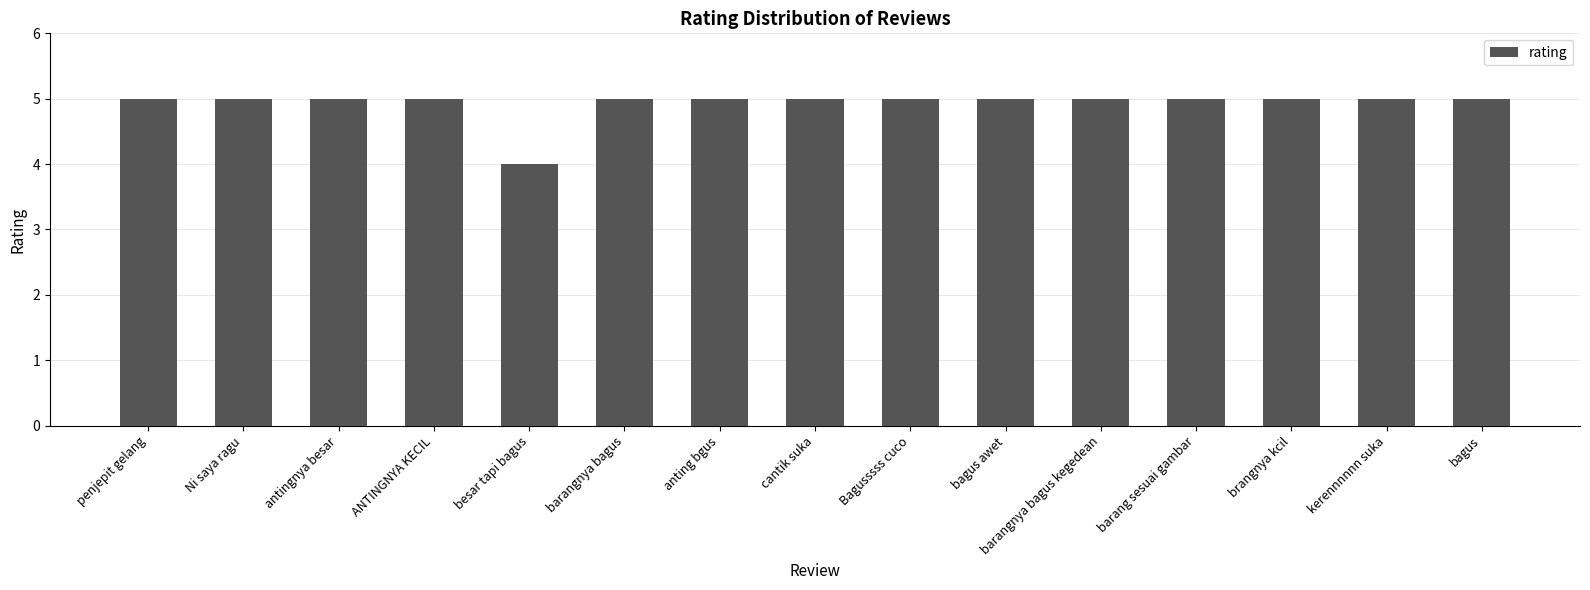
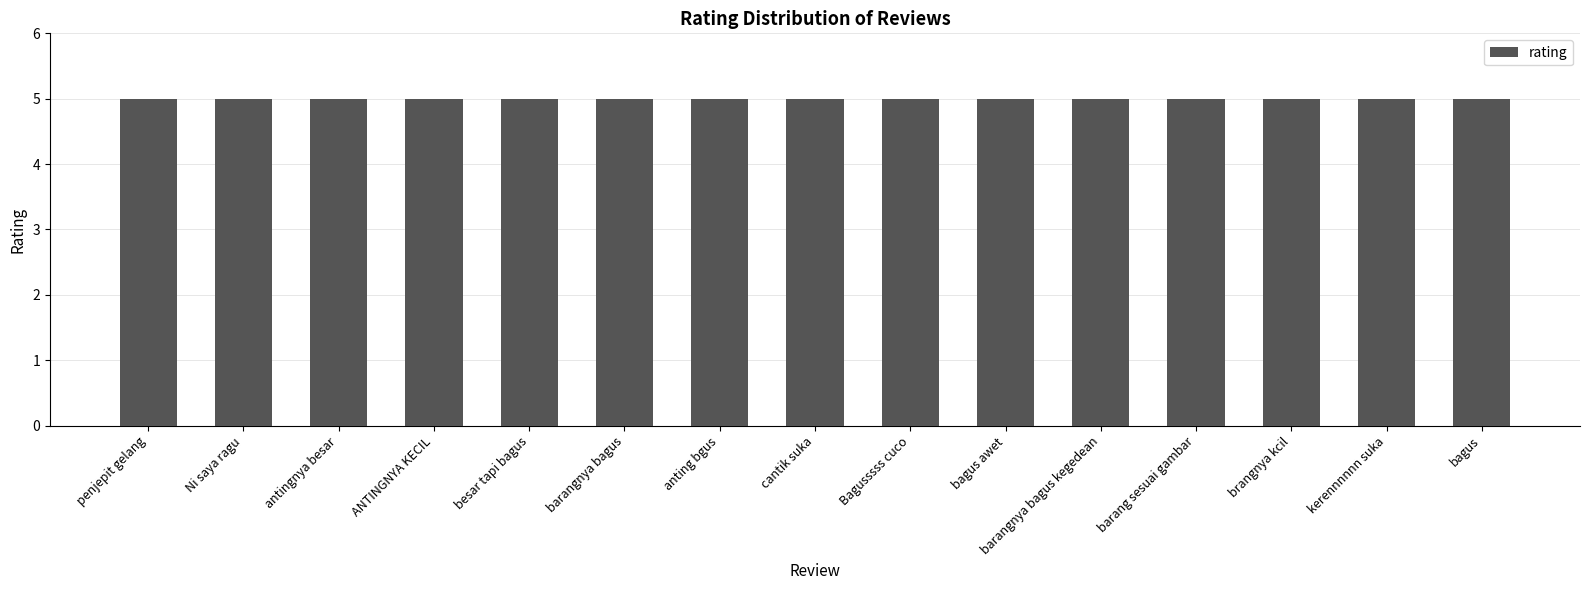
besar tapi bagus: 4 -> 5
